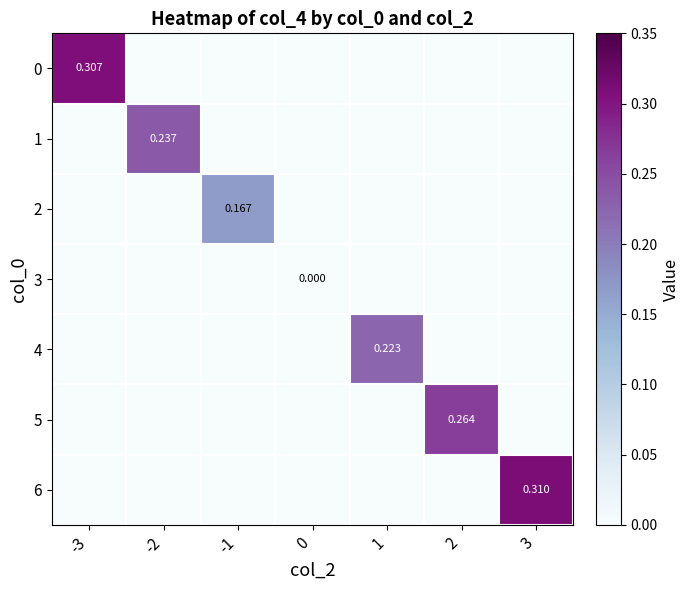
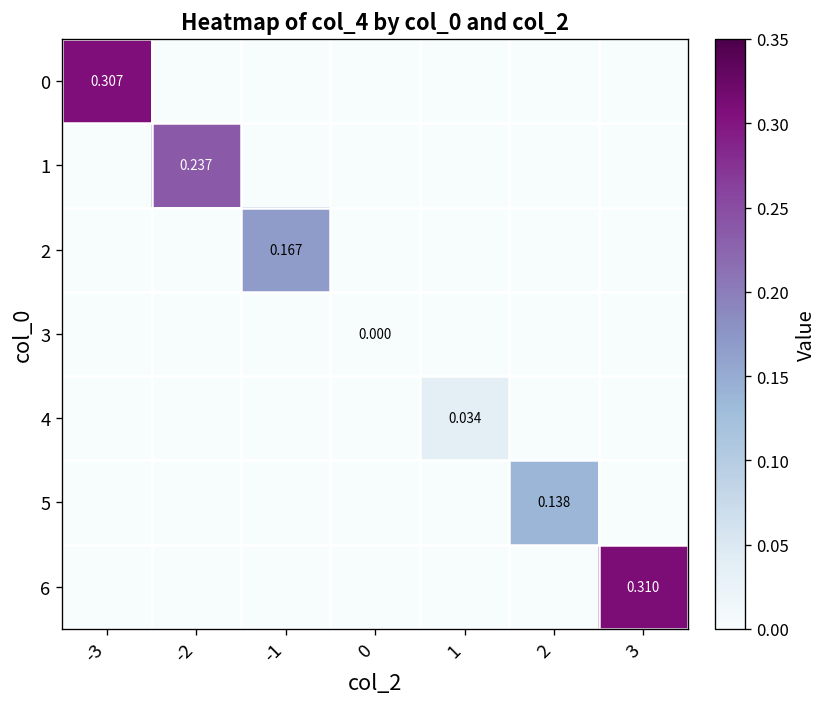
4, 1: 0.223 -> 0.034
5, 2: 0.264 -> 0.138
